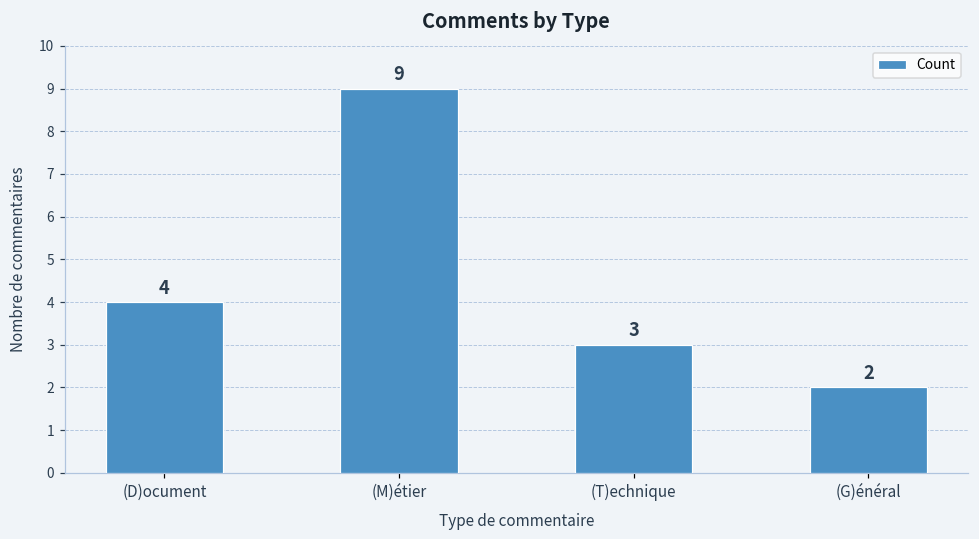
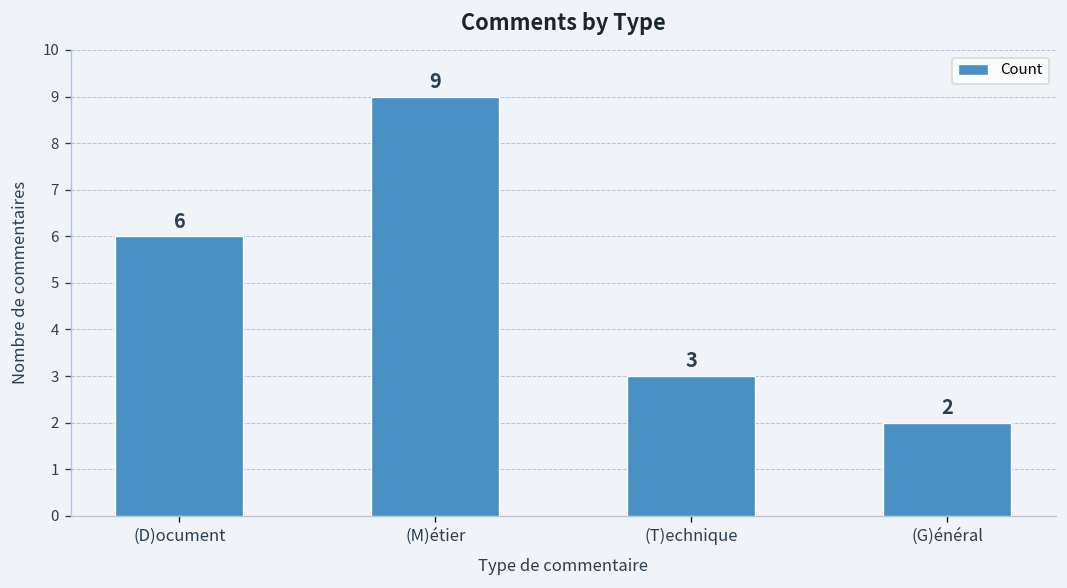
(D)ocument: 4 -> 6
